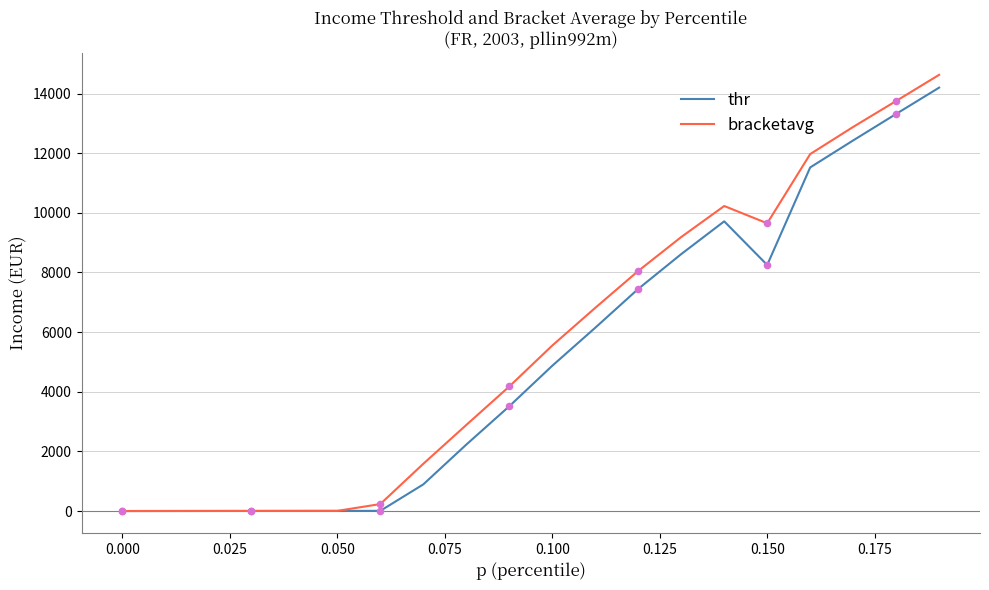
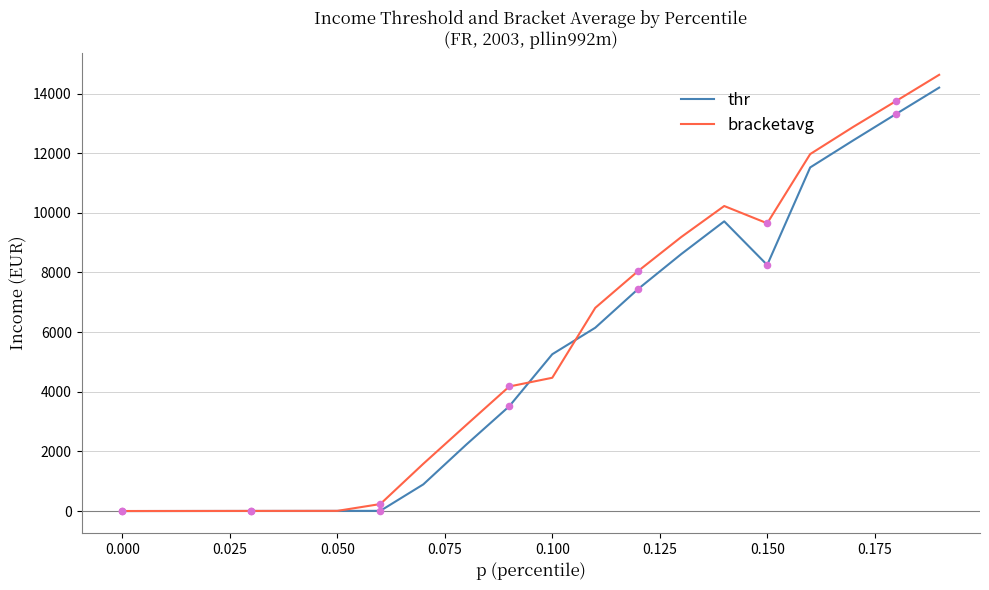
thr, 0.100: 4900 -> 5300
bracketavg, 0.100: 5600 -> 4500
